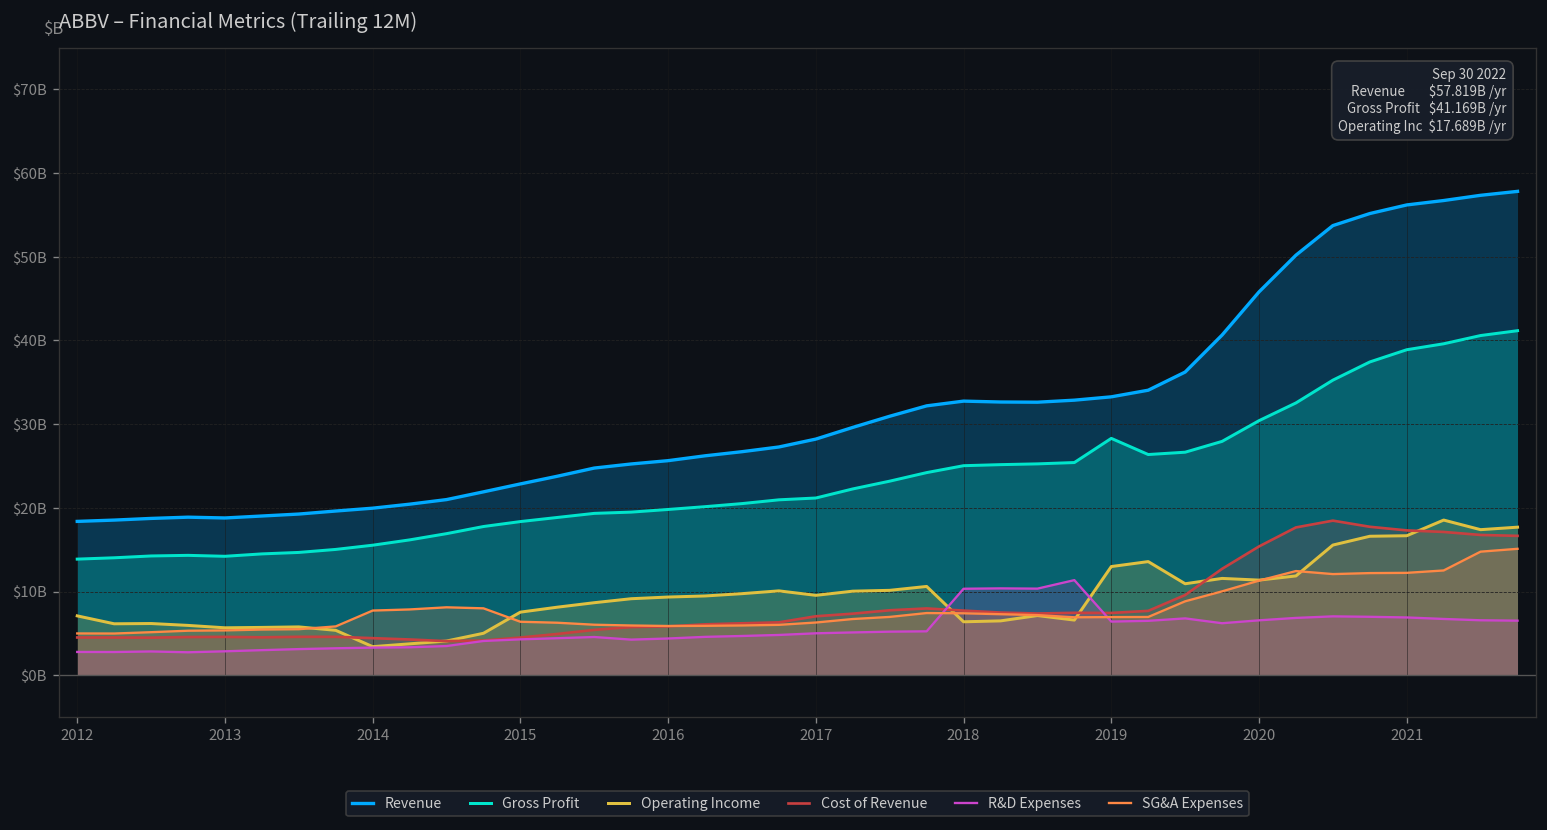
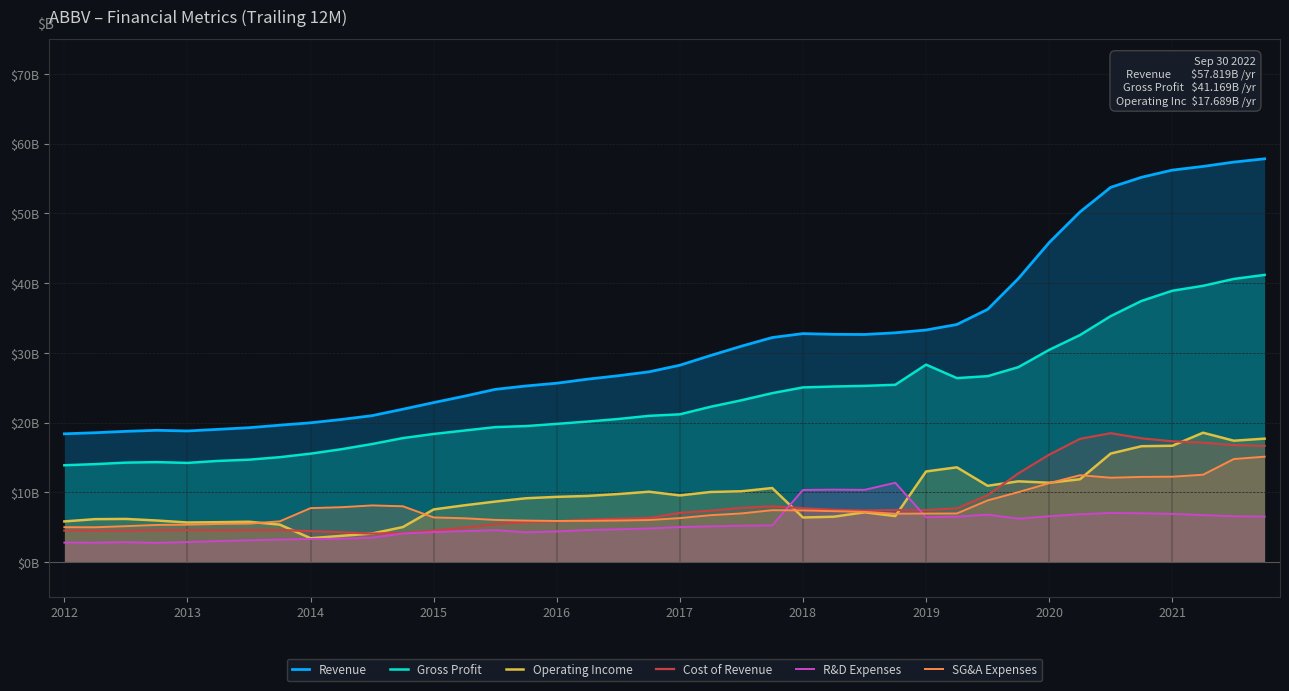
Operating Income, 2012: $7000000000 -> $6000000000
